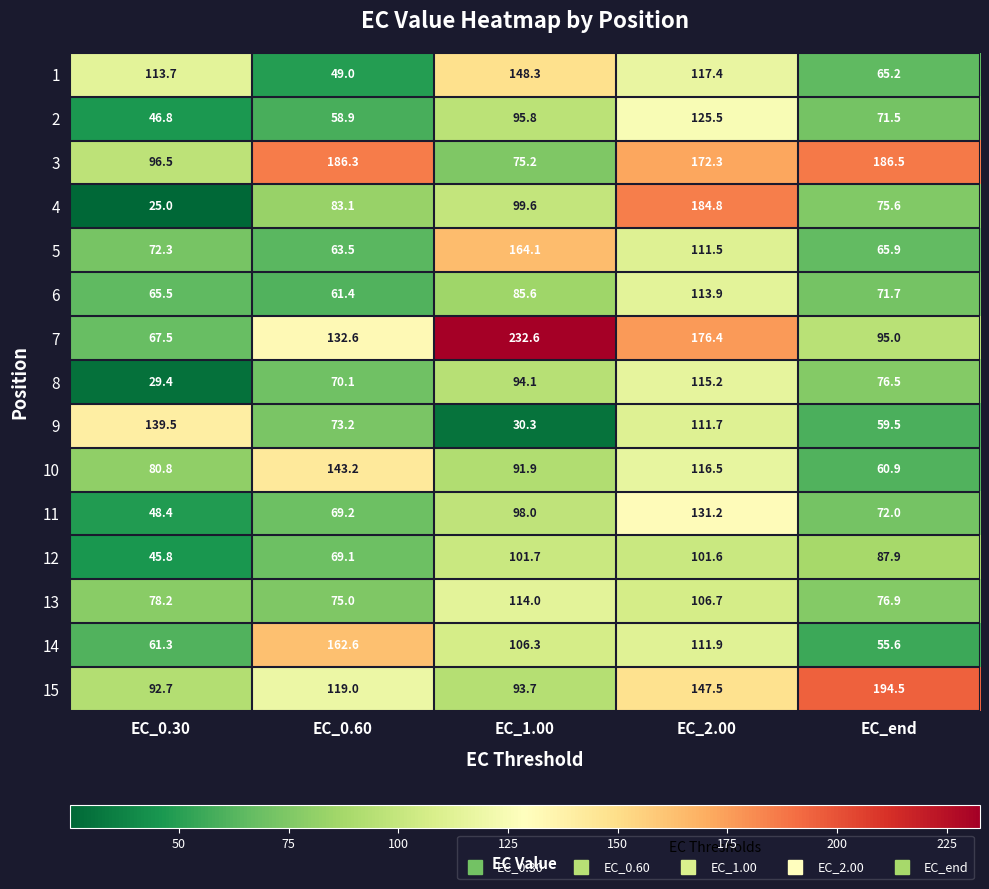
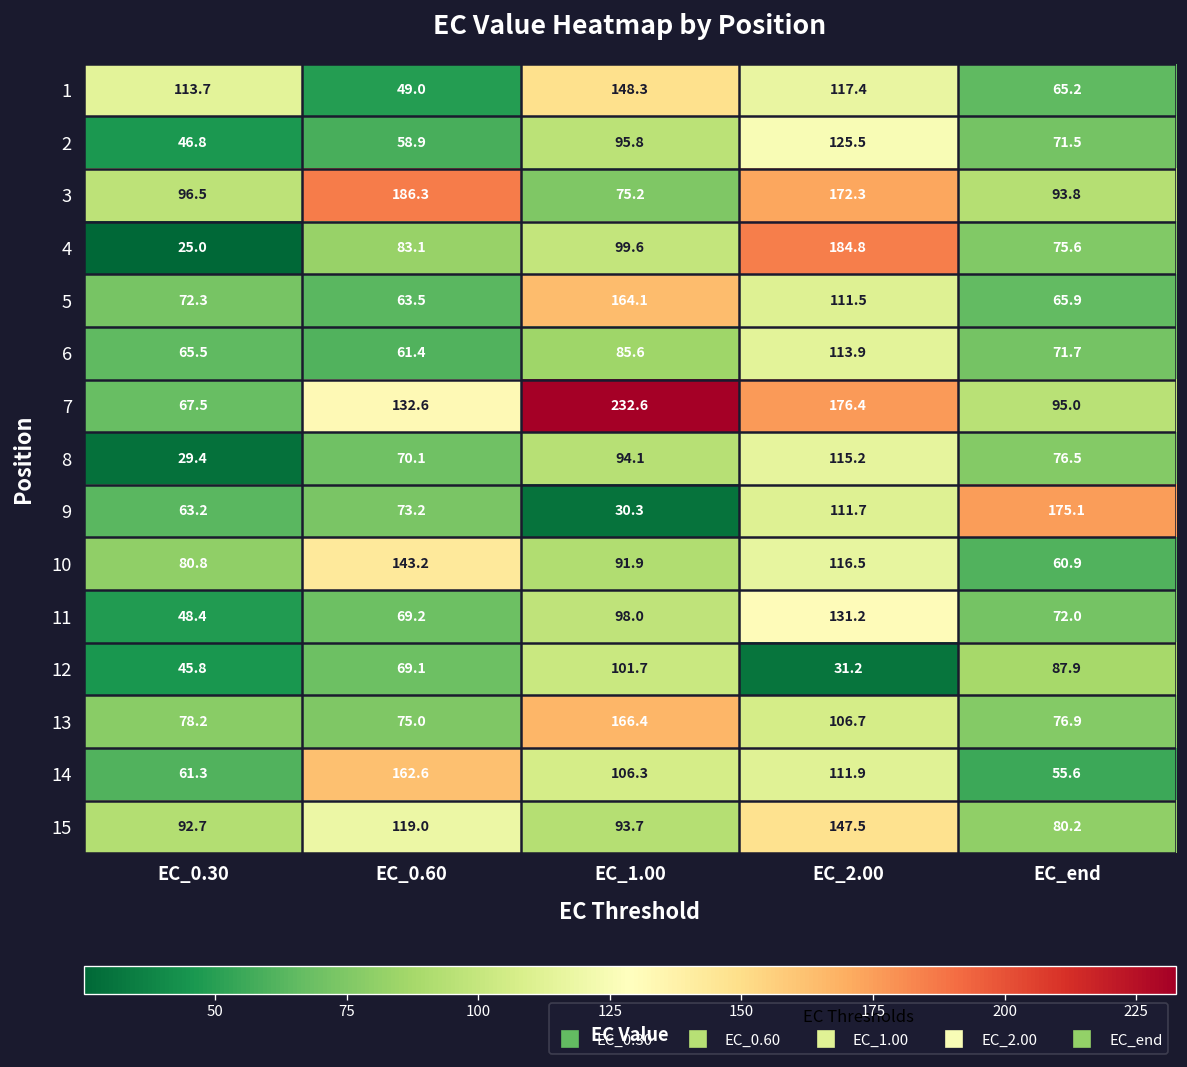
3, EC_end: 186.5 -> 93.8
9, EC_0.30: 139.5 -> 63.2
9, EC_end: 59.5 -> 175.1
12, EC_2.00: 101.6 -> 31.2
13, EC_1.00: 114.0 -> 166.4
15, EC_end: 194.5 -> 80.2
